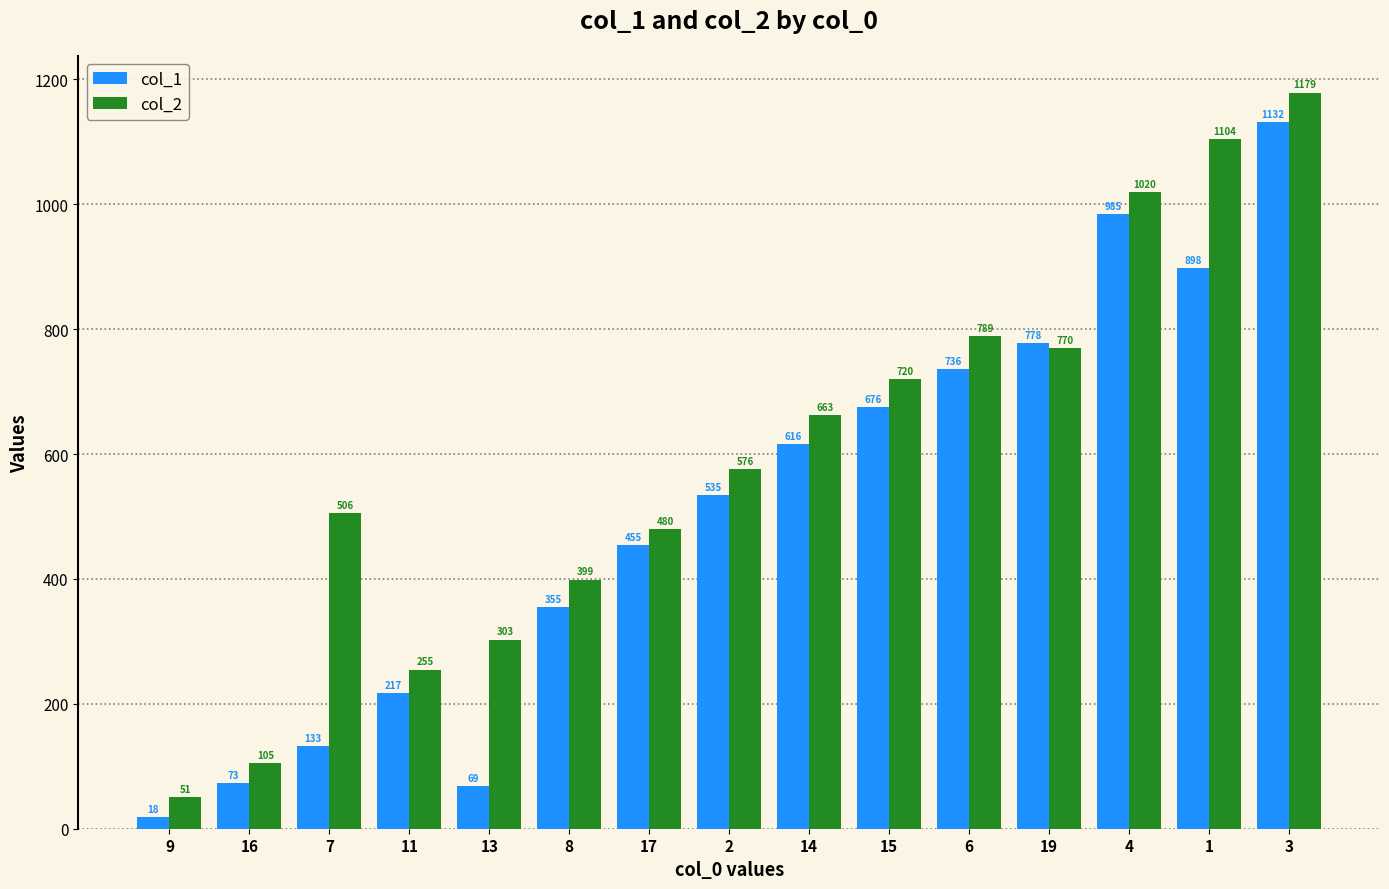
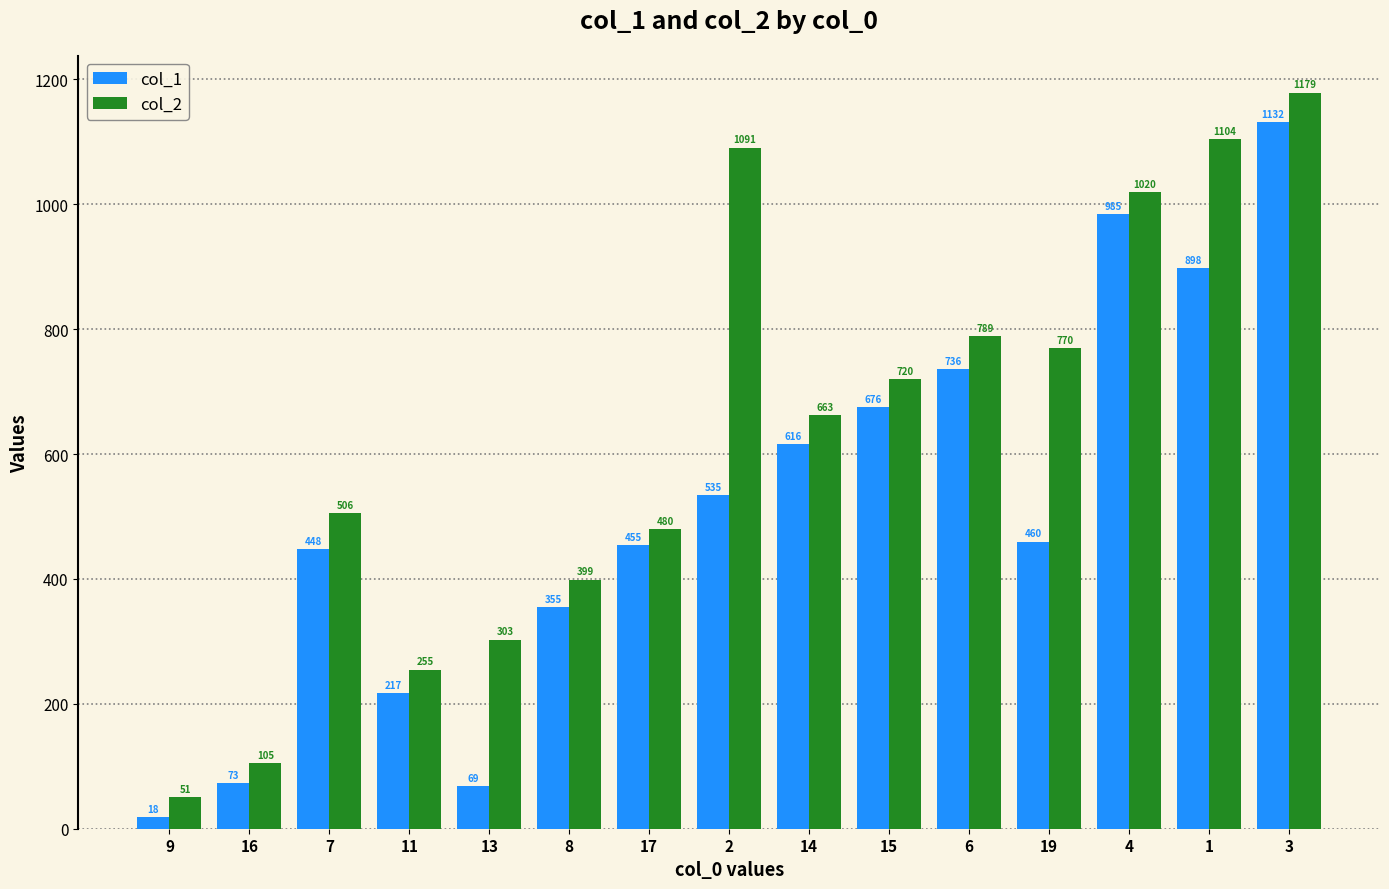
col_1, 7: 133 -> 448
col_2, 2: 576 -> 1091
col_1, 19: 778 -> 460
